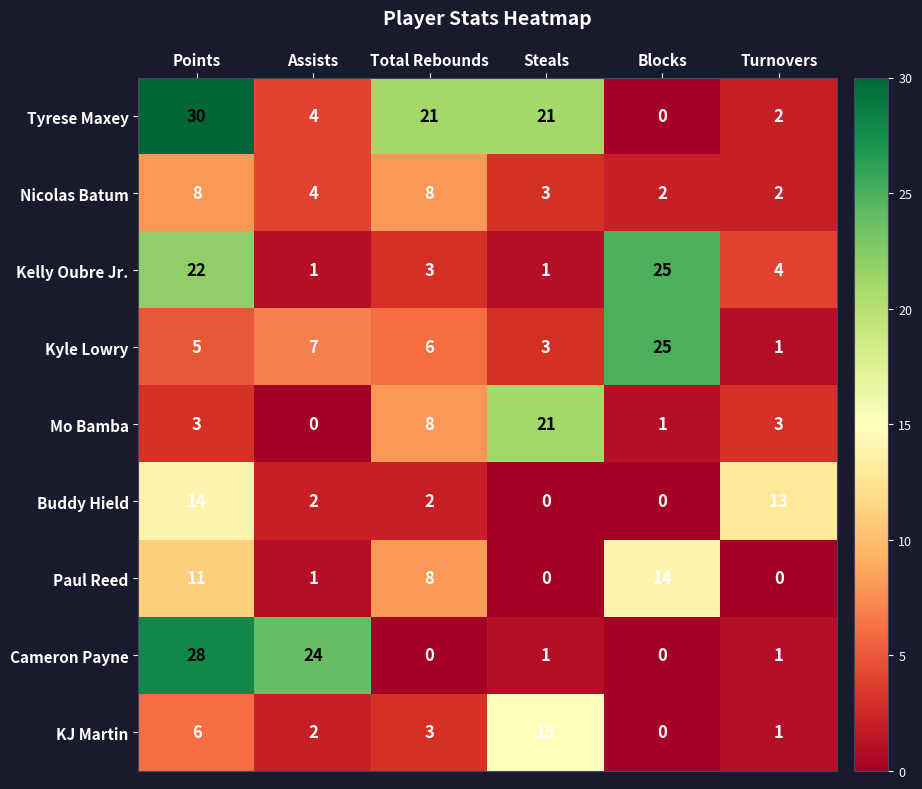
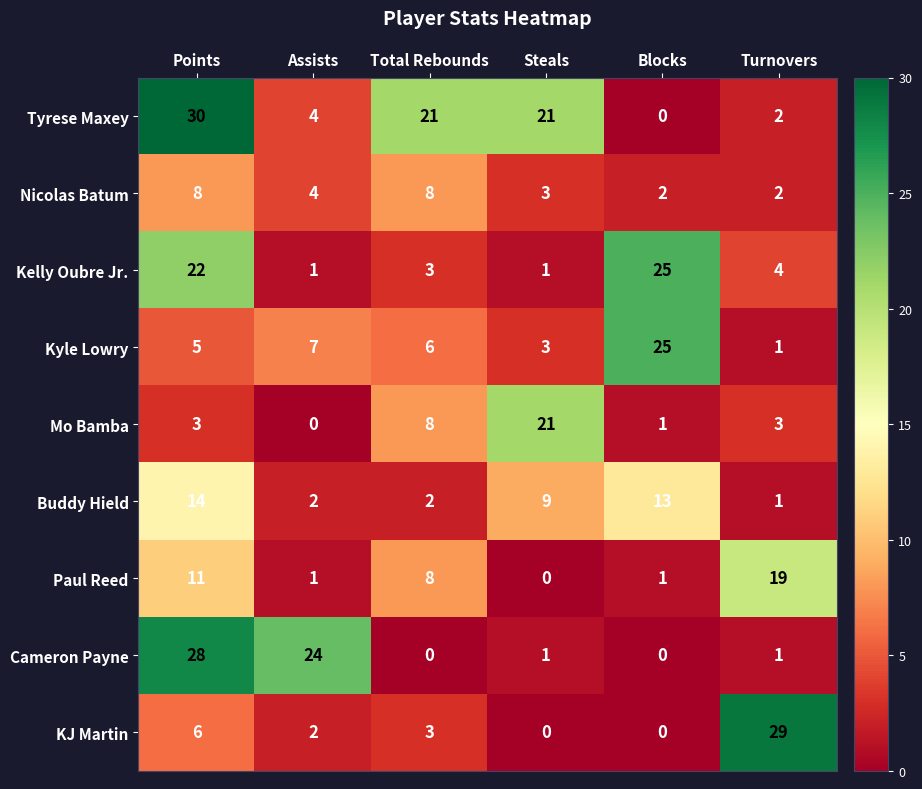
Buddy Hield, Steals: 0 -> 9
Buddy Hield, Blocks: 0 -> 13
Buddy Hield, Turnovers: 13 -> 1
Paul Reed, Blocks: 14 -> 1
Paul Reed, Turnovers: 0 -> 19
KJ Martin, Steals: 15 -> 0
KJ Martin, Turnovers: 1 -> 29
